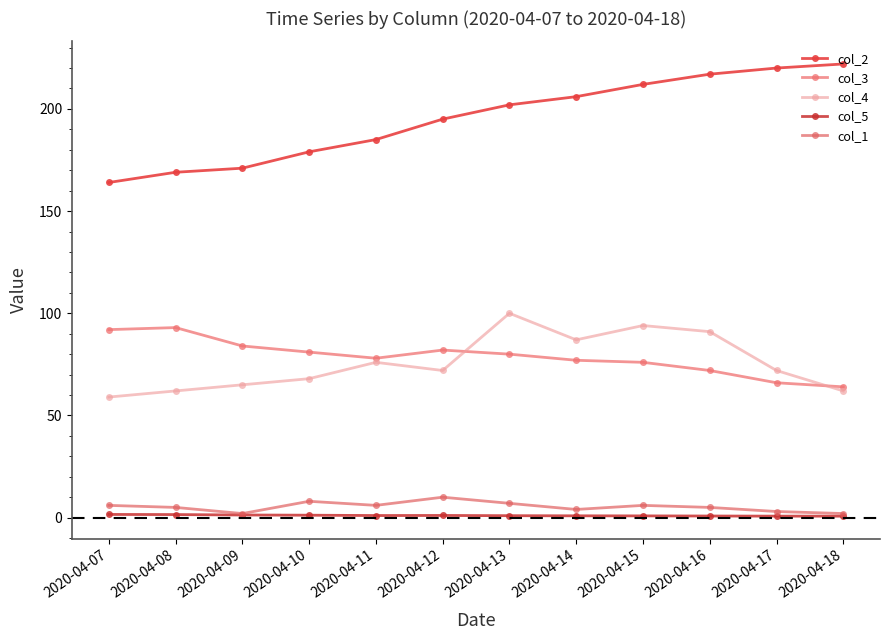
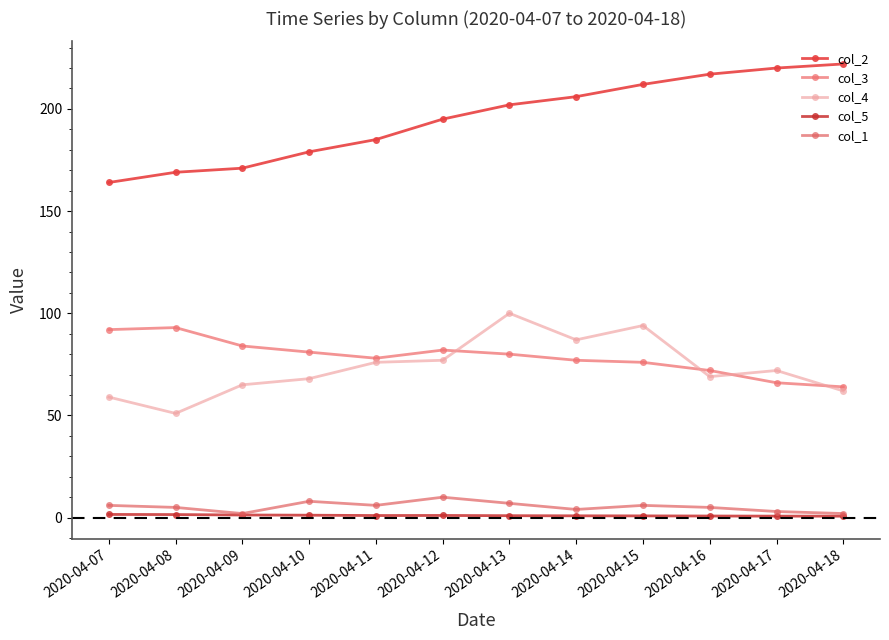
col_4, 2020-04-08: 62 -> 51
col_4, 2020-04-12: 72 -> 77
col_4, 2020-04-16: 91 -> 69
